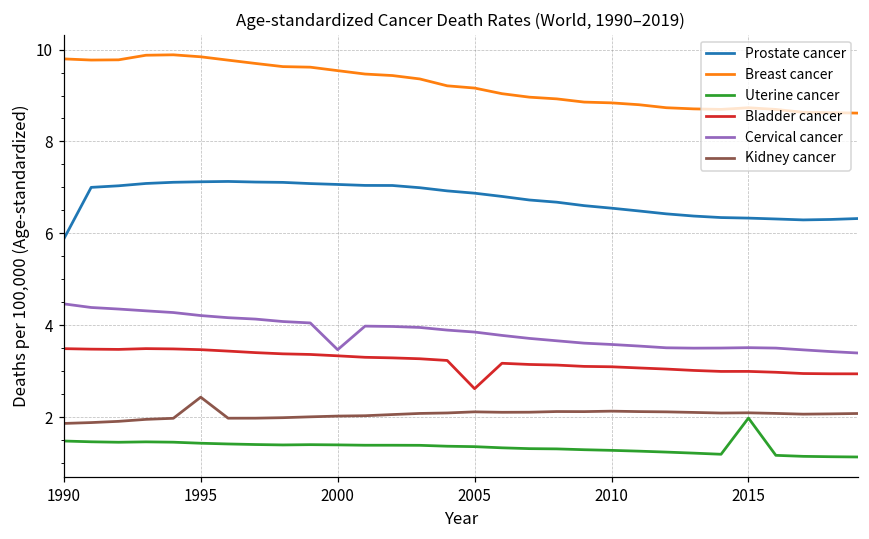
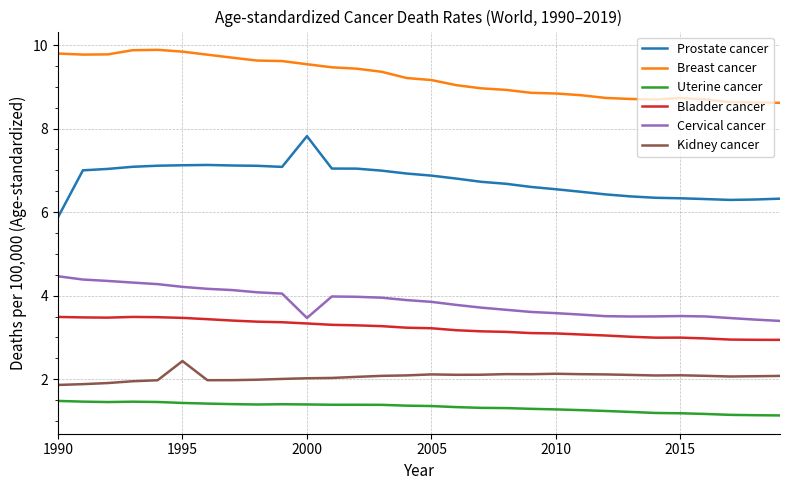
Prostate cancer, 2000: 7.1 -> 7.8
Bladder cancer, 2005: 2.6 -> 3.2
Uterine cancer, 2015: 2.0 -> 1.2
